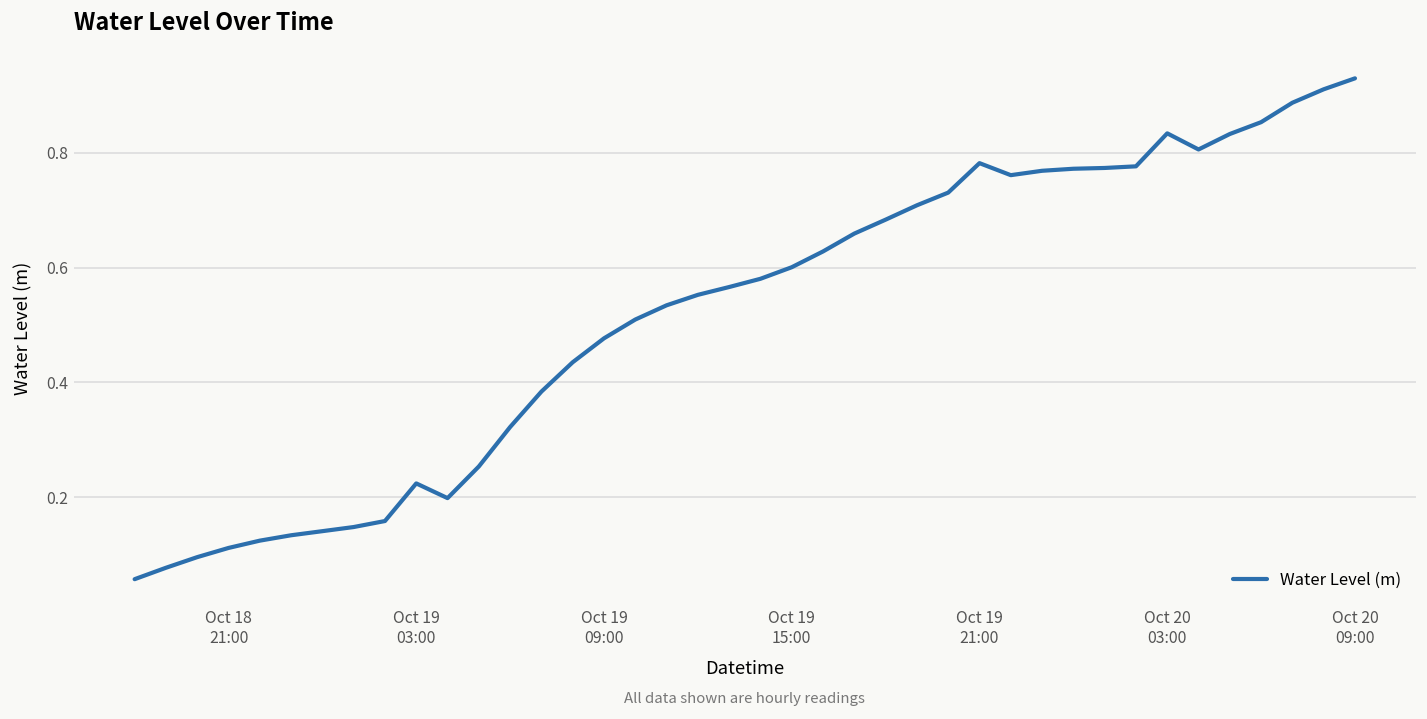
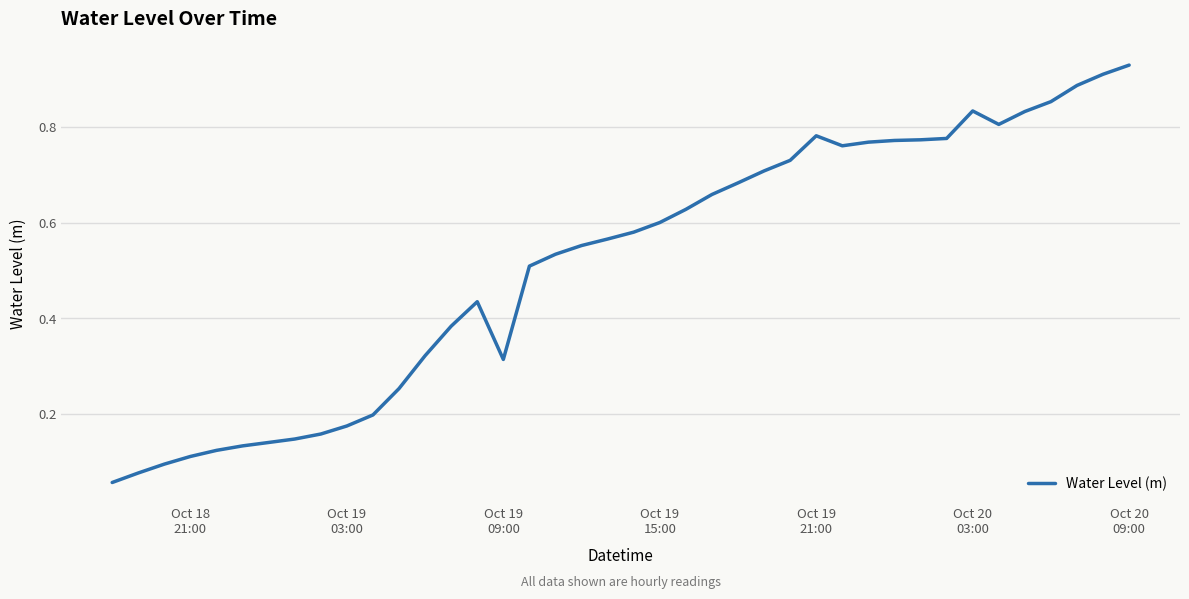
Oct 19 03:00: 0.22 -> 0.18
Oct 19 09:00: 0.48 -> 0.31
